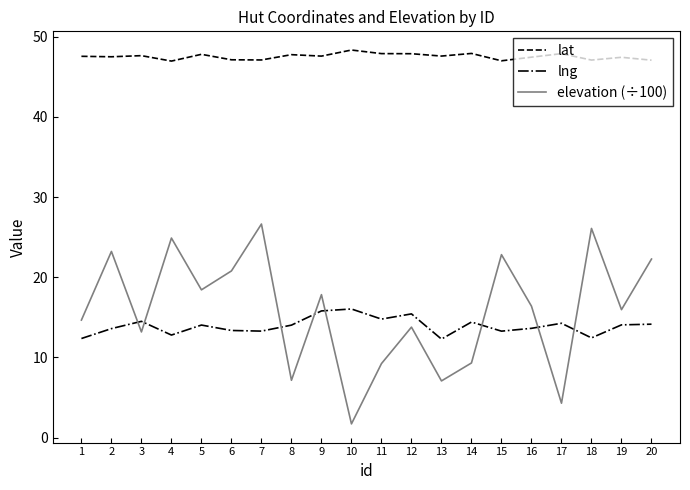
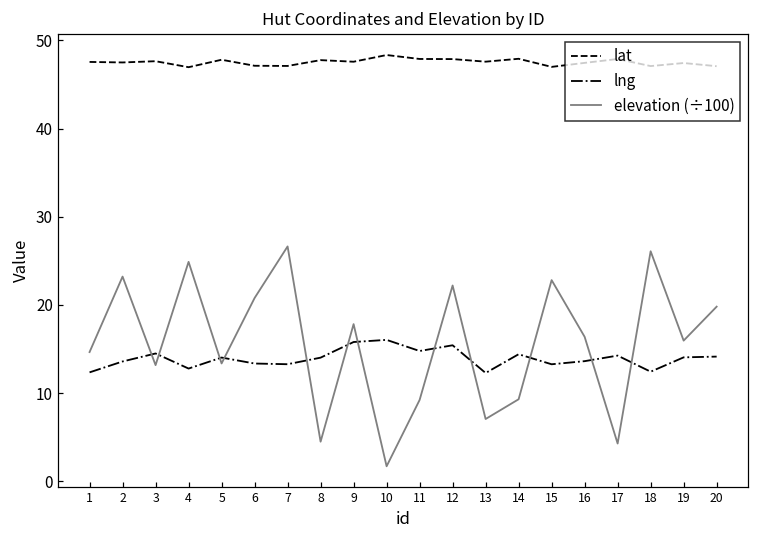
elevation (÷100), 5: 18 -> 13
elevation (÷100), 8: 7 -> 4
elevation (÷100), 12: 14 -> 22
elevation (÷100), 20: 22 -> 20
